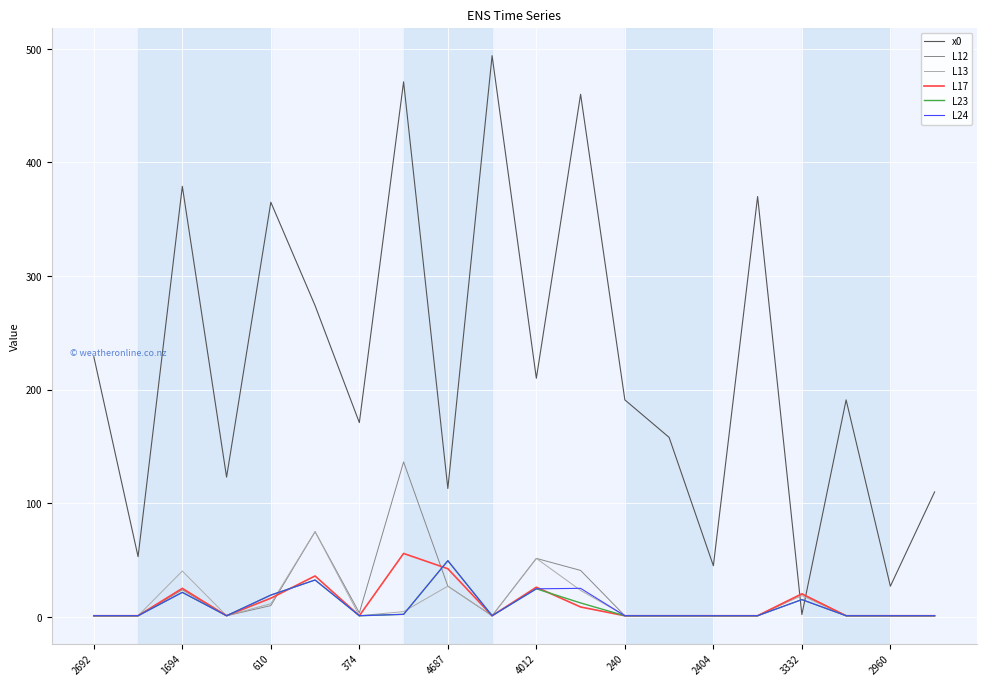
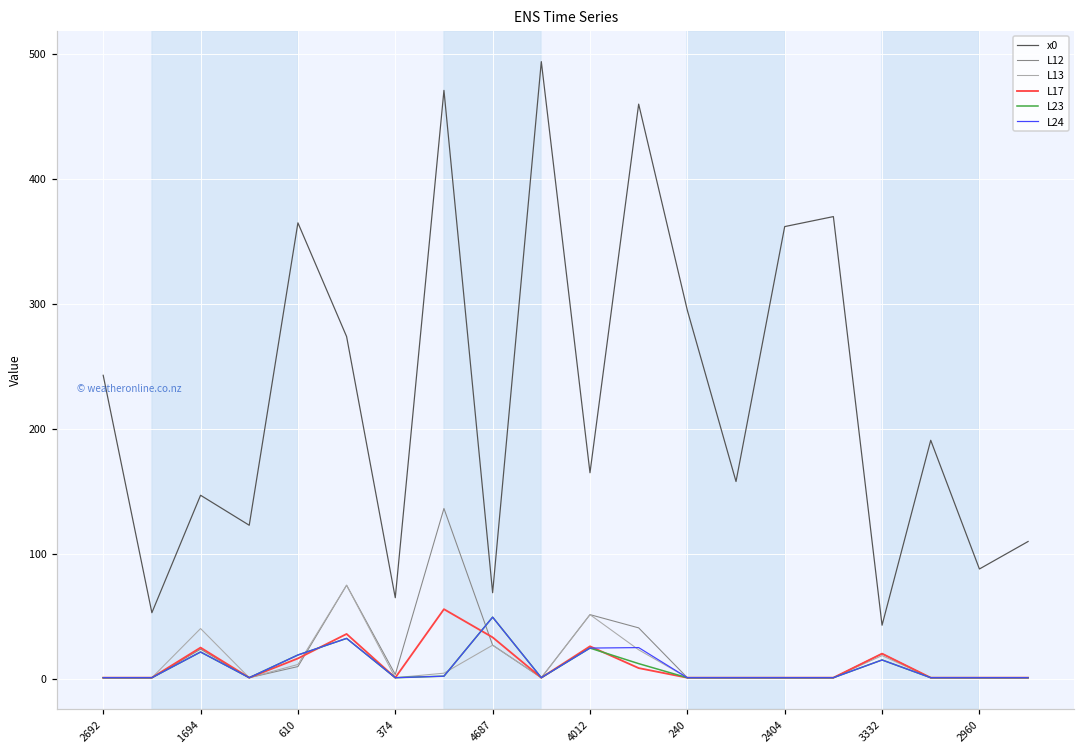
x0, 2692: 229 -> 243
x0, 1694: 379 -> 147
x0, 374: 171 -> 65
x0, 4687: 113 -> 69
L17, 4687: 42 -> 33
x0, 4012: 210 -> 165
x0, 240: 191 -> 295
x0, 2404: 45 -> 362
x0, 3332: 2 -> 43
x0, 2960: 27 -> 88
